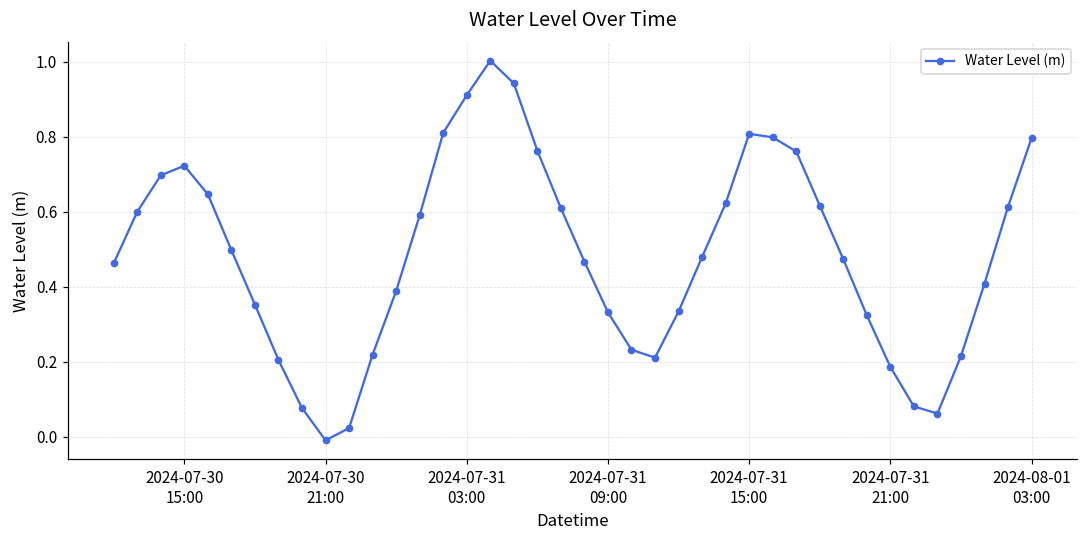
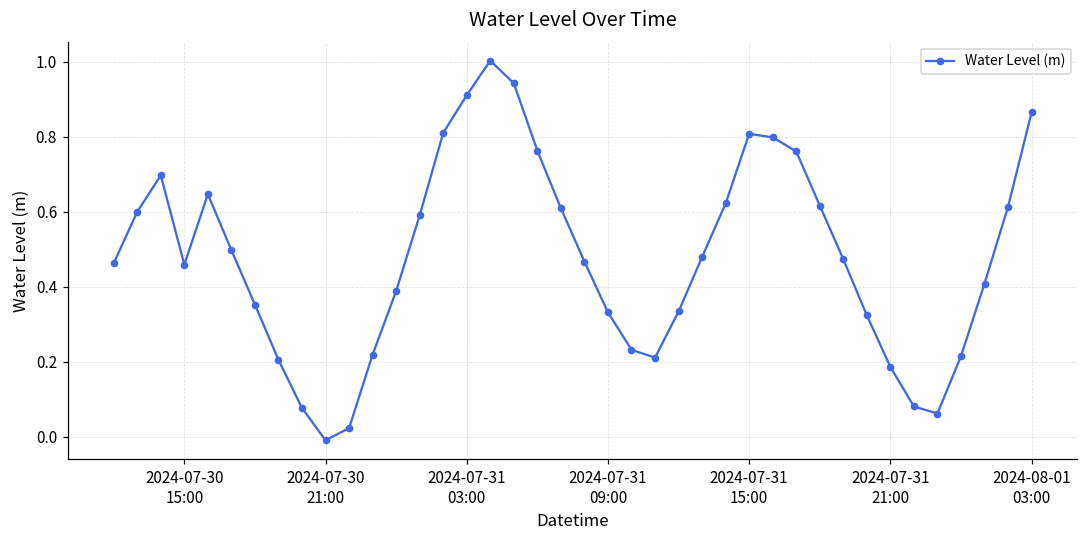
2024-07-30 15:00: 0.72 -> 0.46
2024-08-01 03:00: 0.80 -> 0.87
